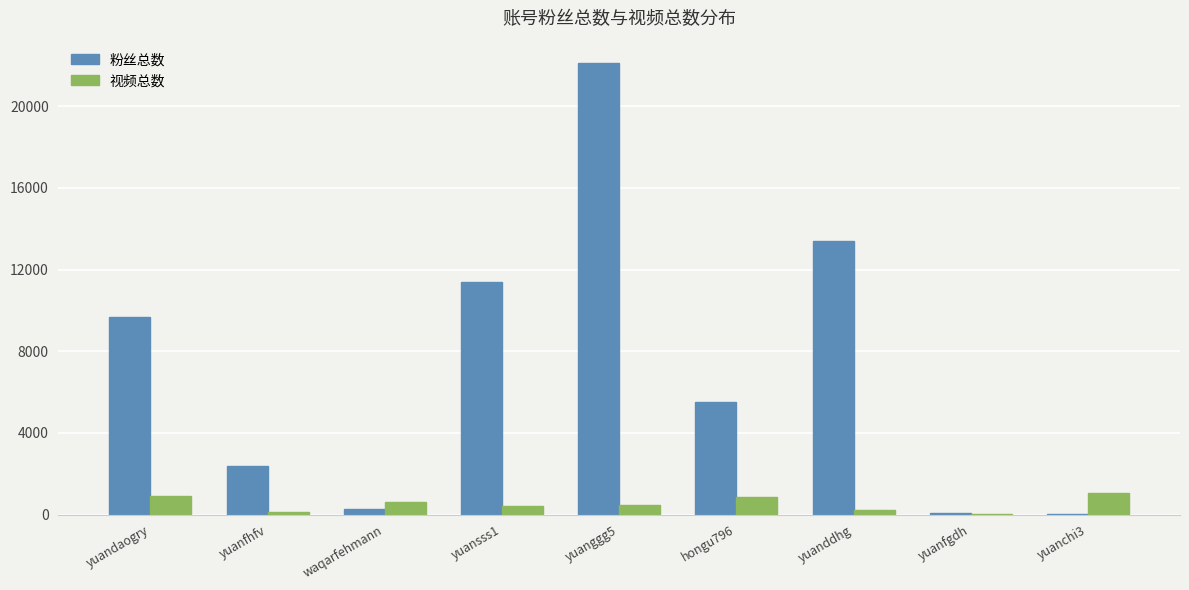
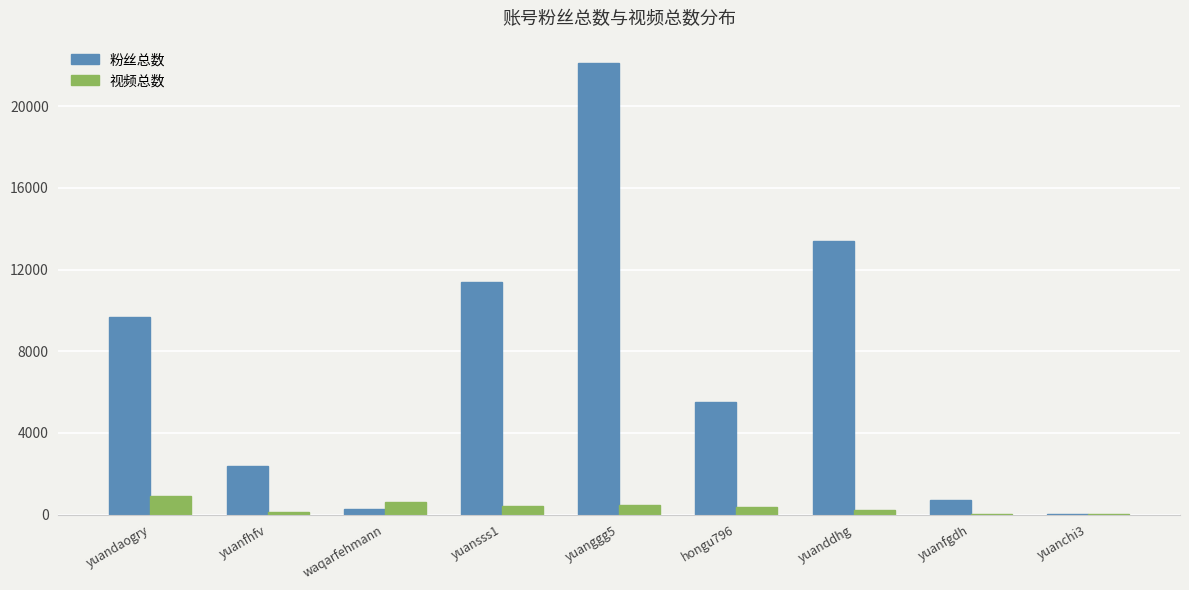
视频总数, hongu796: 900 -> 400
粉丝总数, yuanfgdh: 100 -> 700
视频总数, yuanchi3: 1000 -> 0
